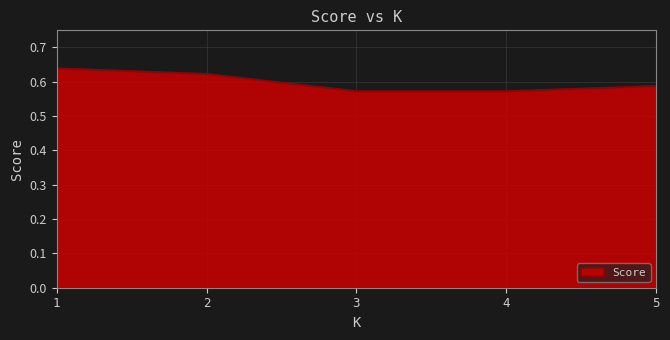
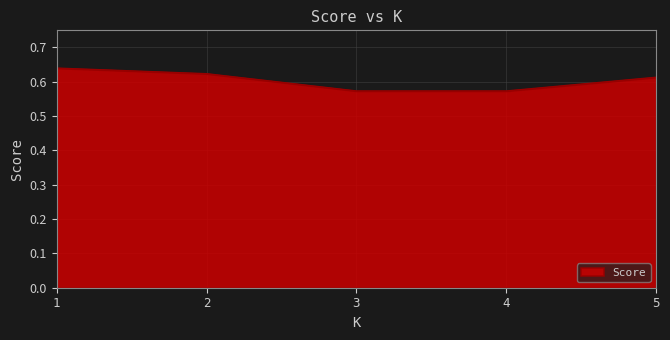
5: 0.59 -> 0.61
